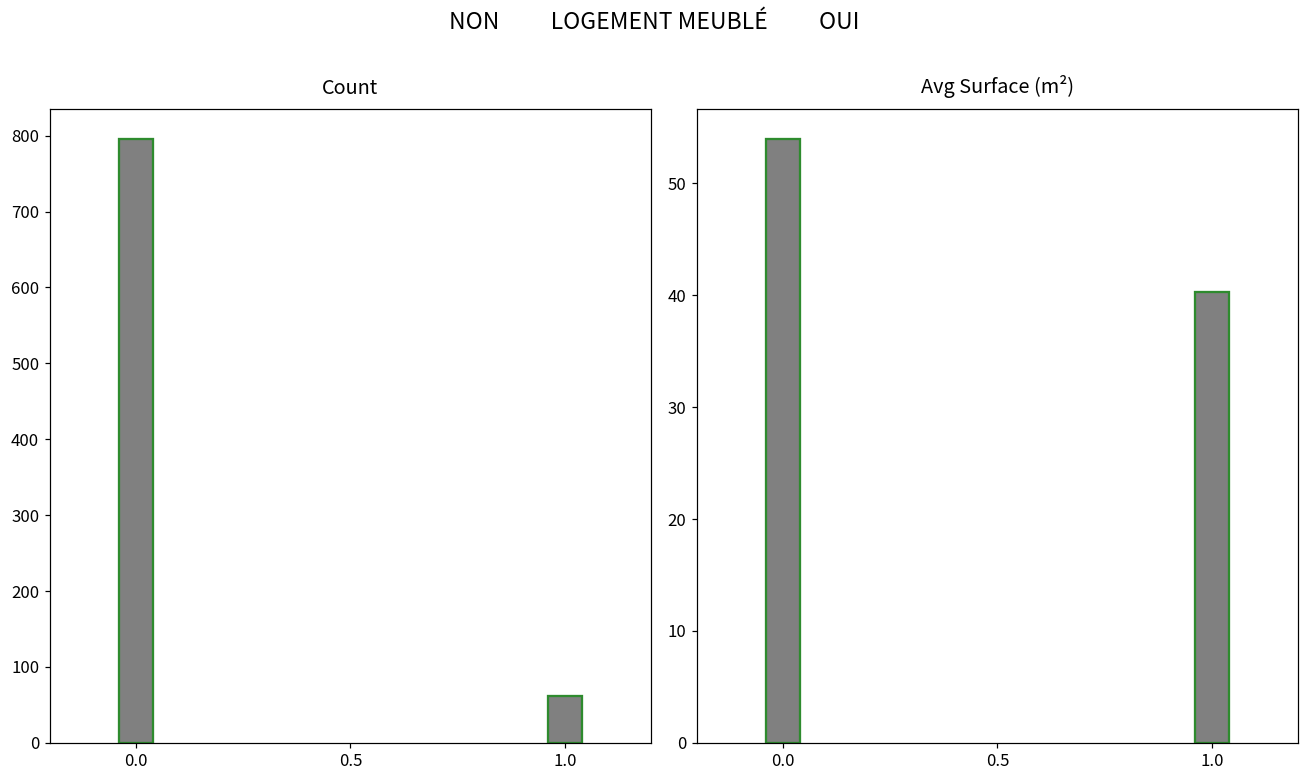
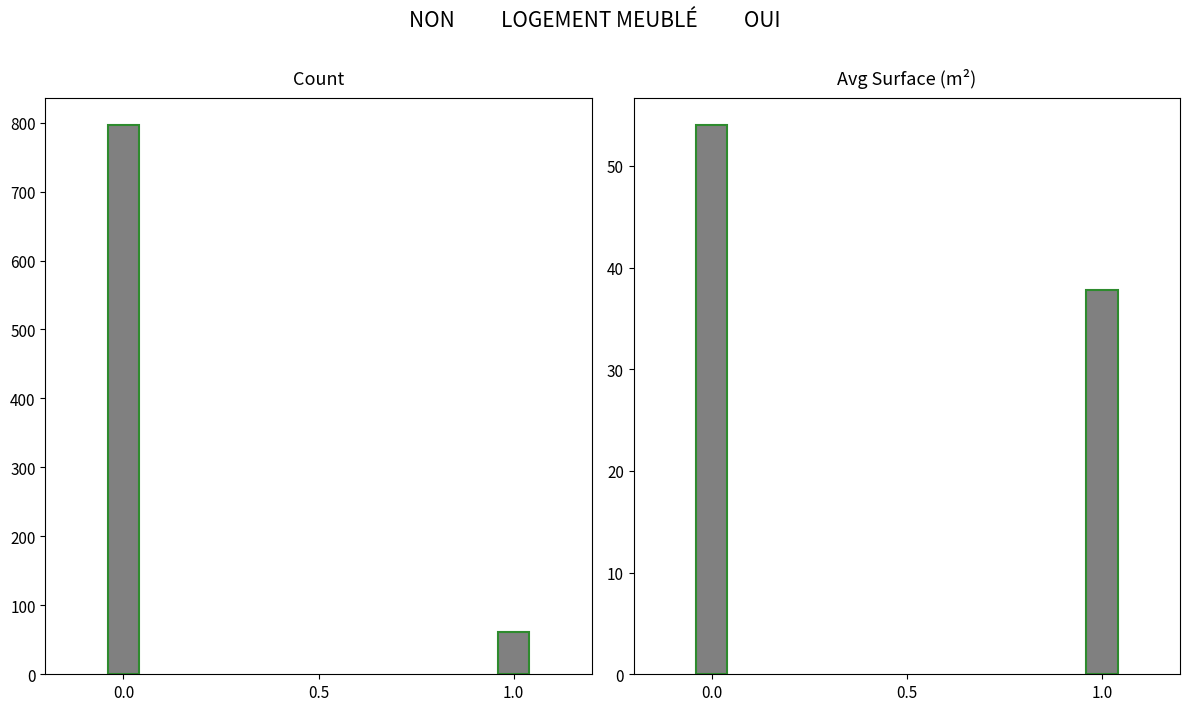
Avg Surface (m²), 1.0: 40.3 -> 37.8
